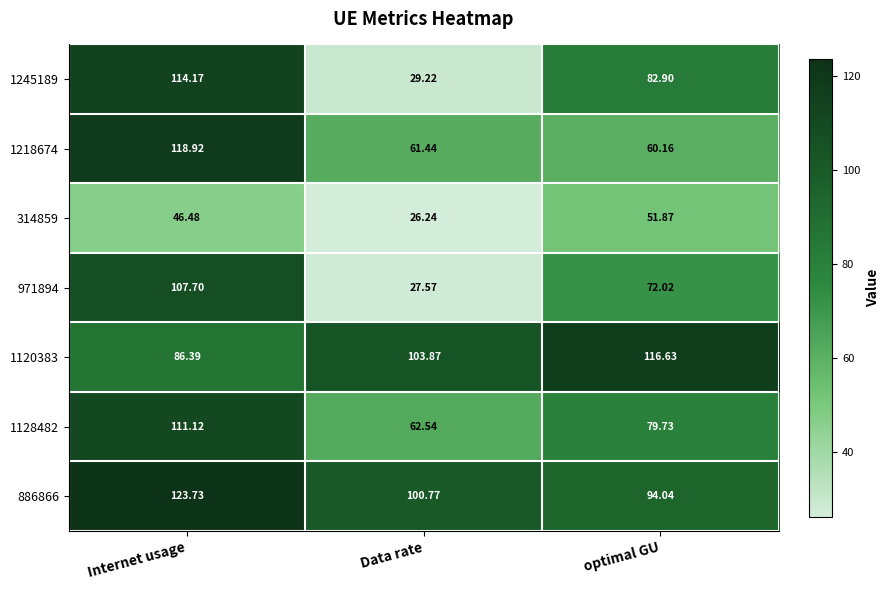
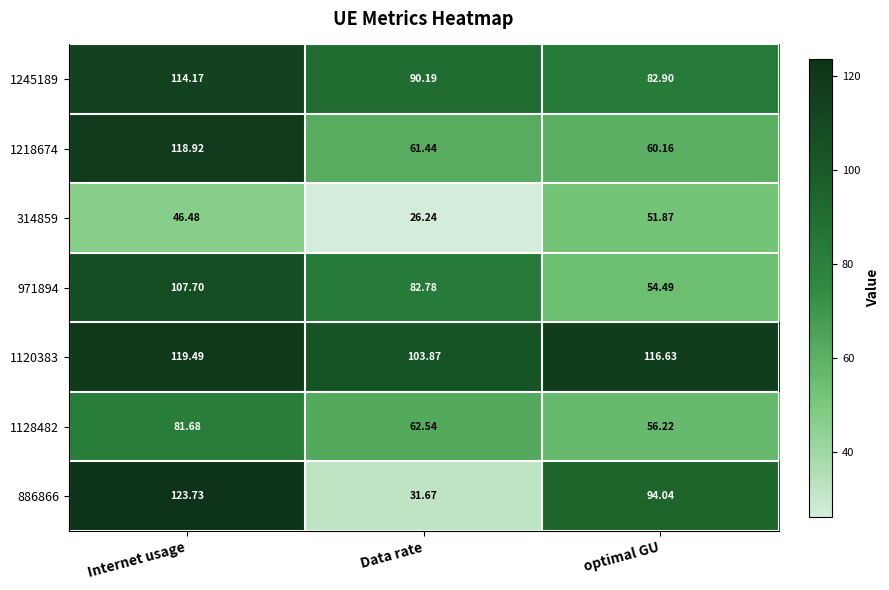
1245189, Data rate: 29.22 -> 90.19
971894, Data rate: 27.57 -> 82.78
971894, optimal GU: 72.02 -> 54.49
1120383, Internet usage: 86.39 -> 119.49
1128482, Internet usage: 111.12 -> 81.68
1128482, optimal GU: 79.73 -> 56.22
886866, Data rate: 100.77 -> 31.67
